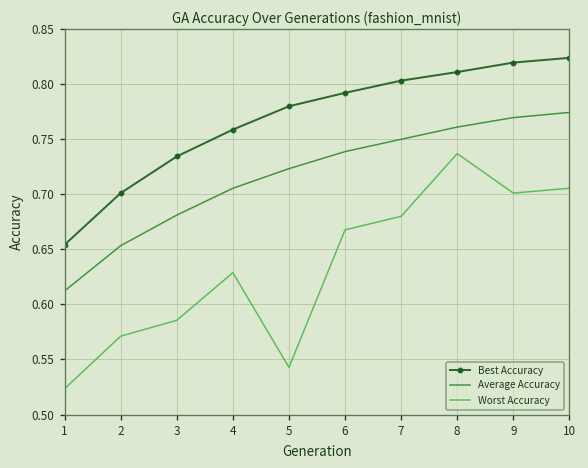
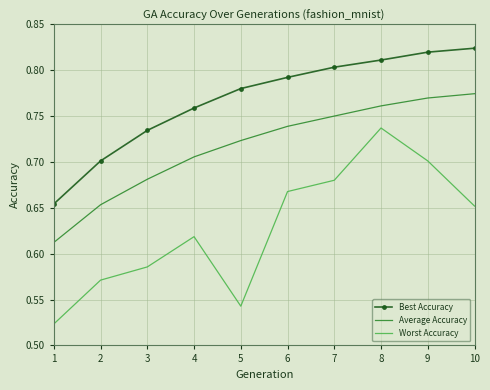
Worst Accuracy, 4: 0.63 -> 0.62
Worst Accuracy, 10: 0.71 -> 0.65
